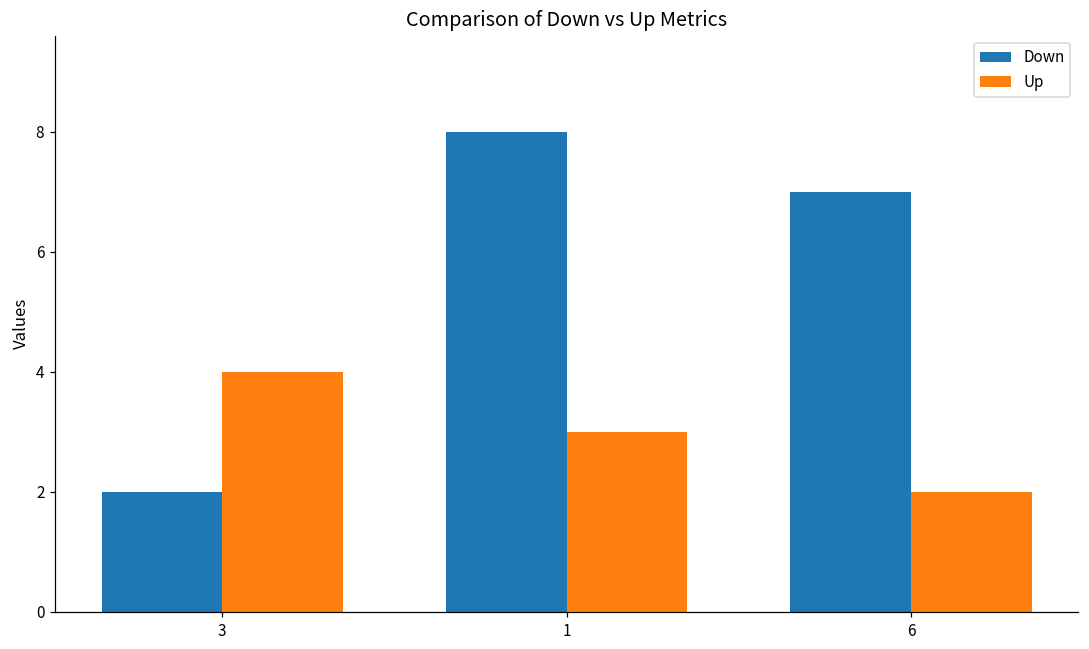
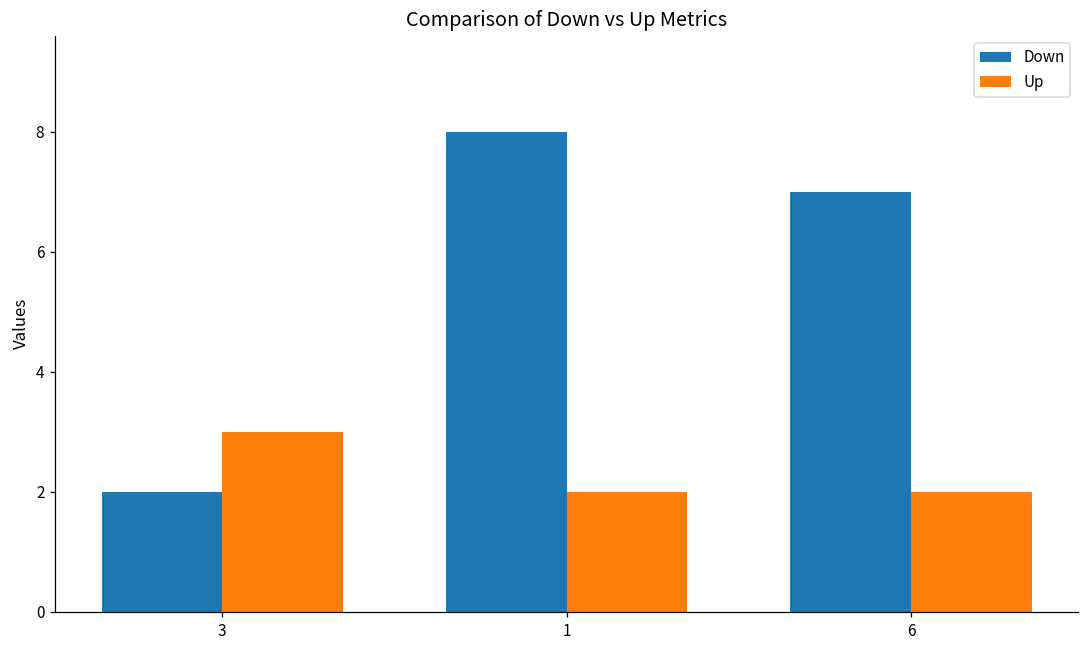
Up, 3: 4 -> 3
Up, 1: 3 -> 2
